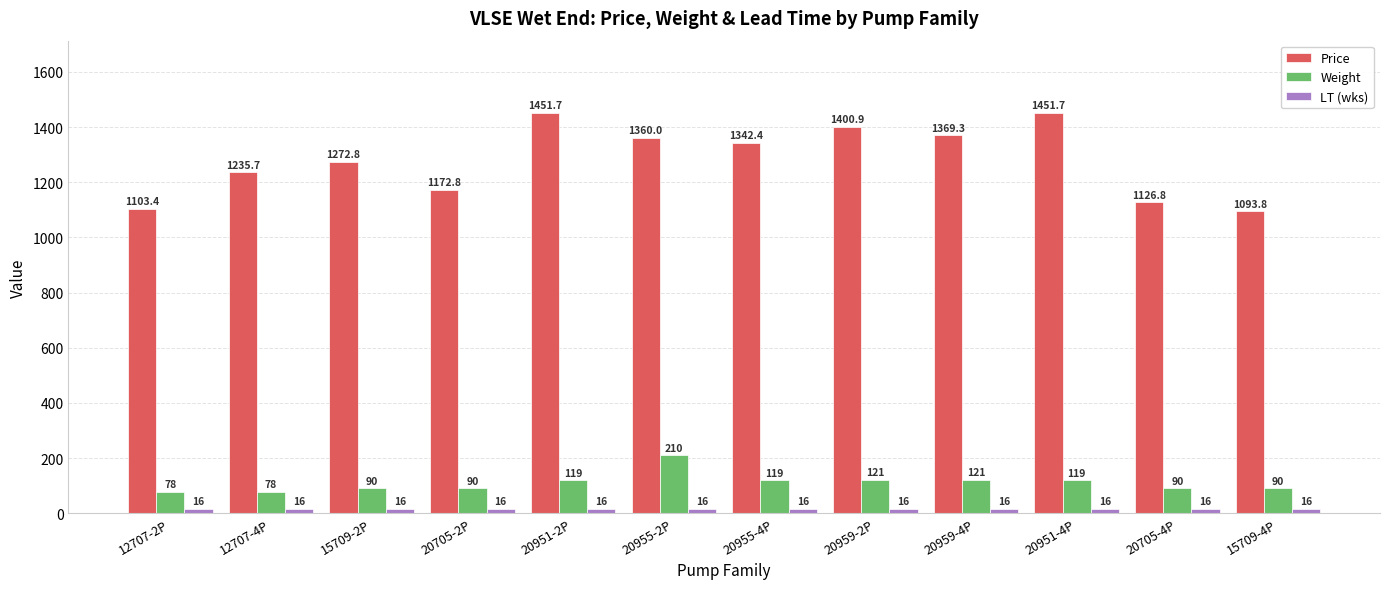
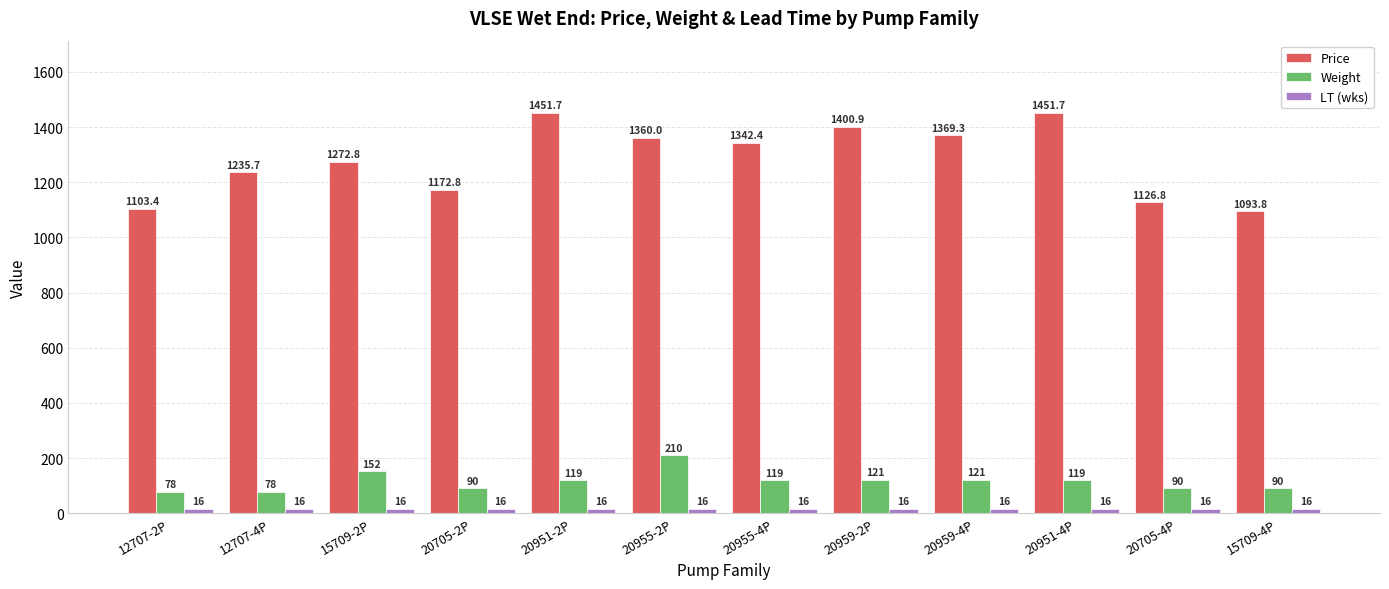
Weight, 15709-2P: 90 -> 152
